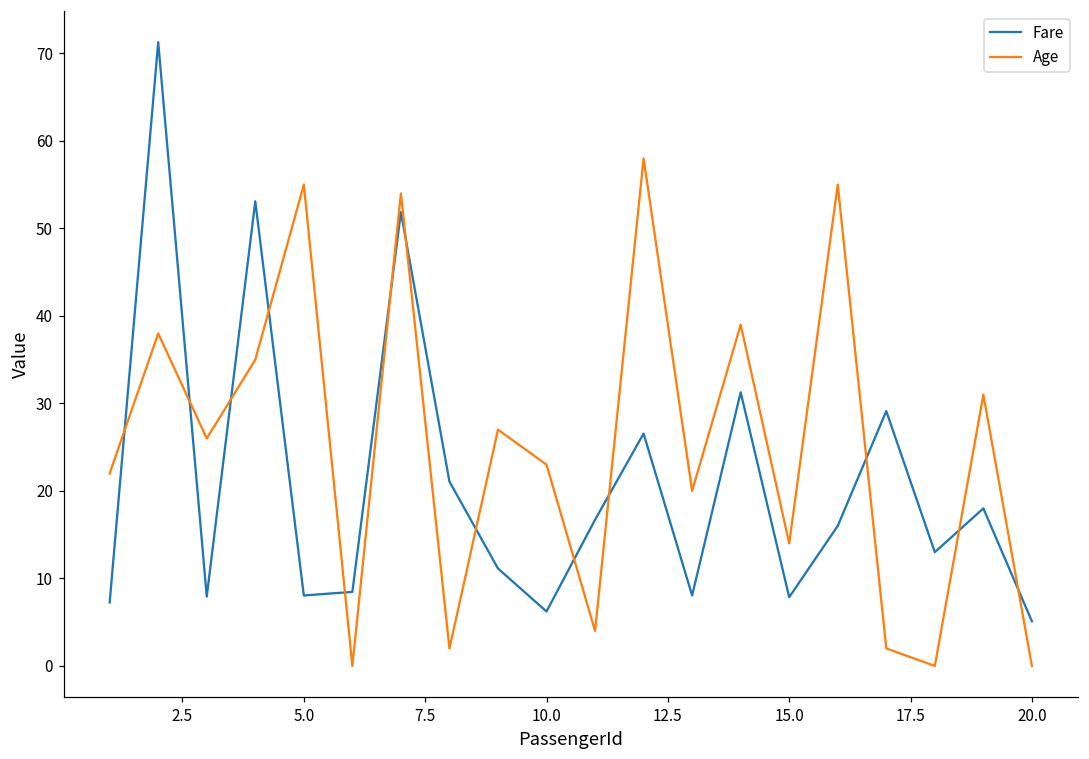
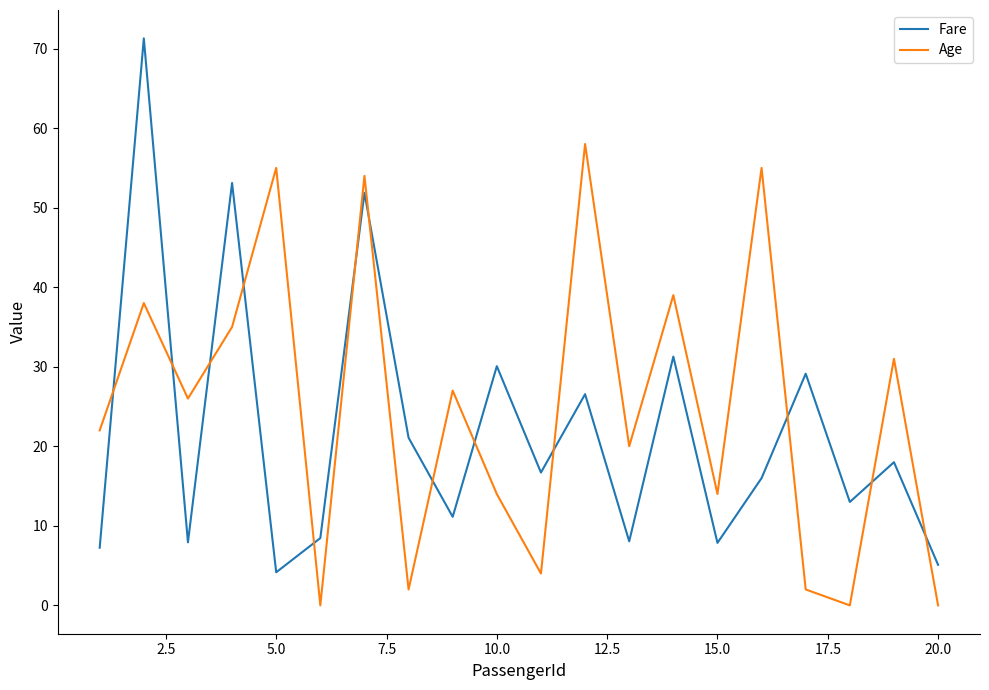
Fare, 5.0: 8 -> 4
Fare, 10.0: 6 -> 30
Age, 10.0: 23 -> 14
